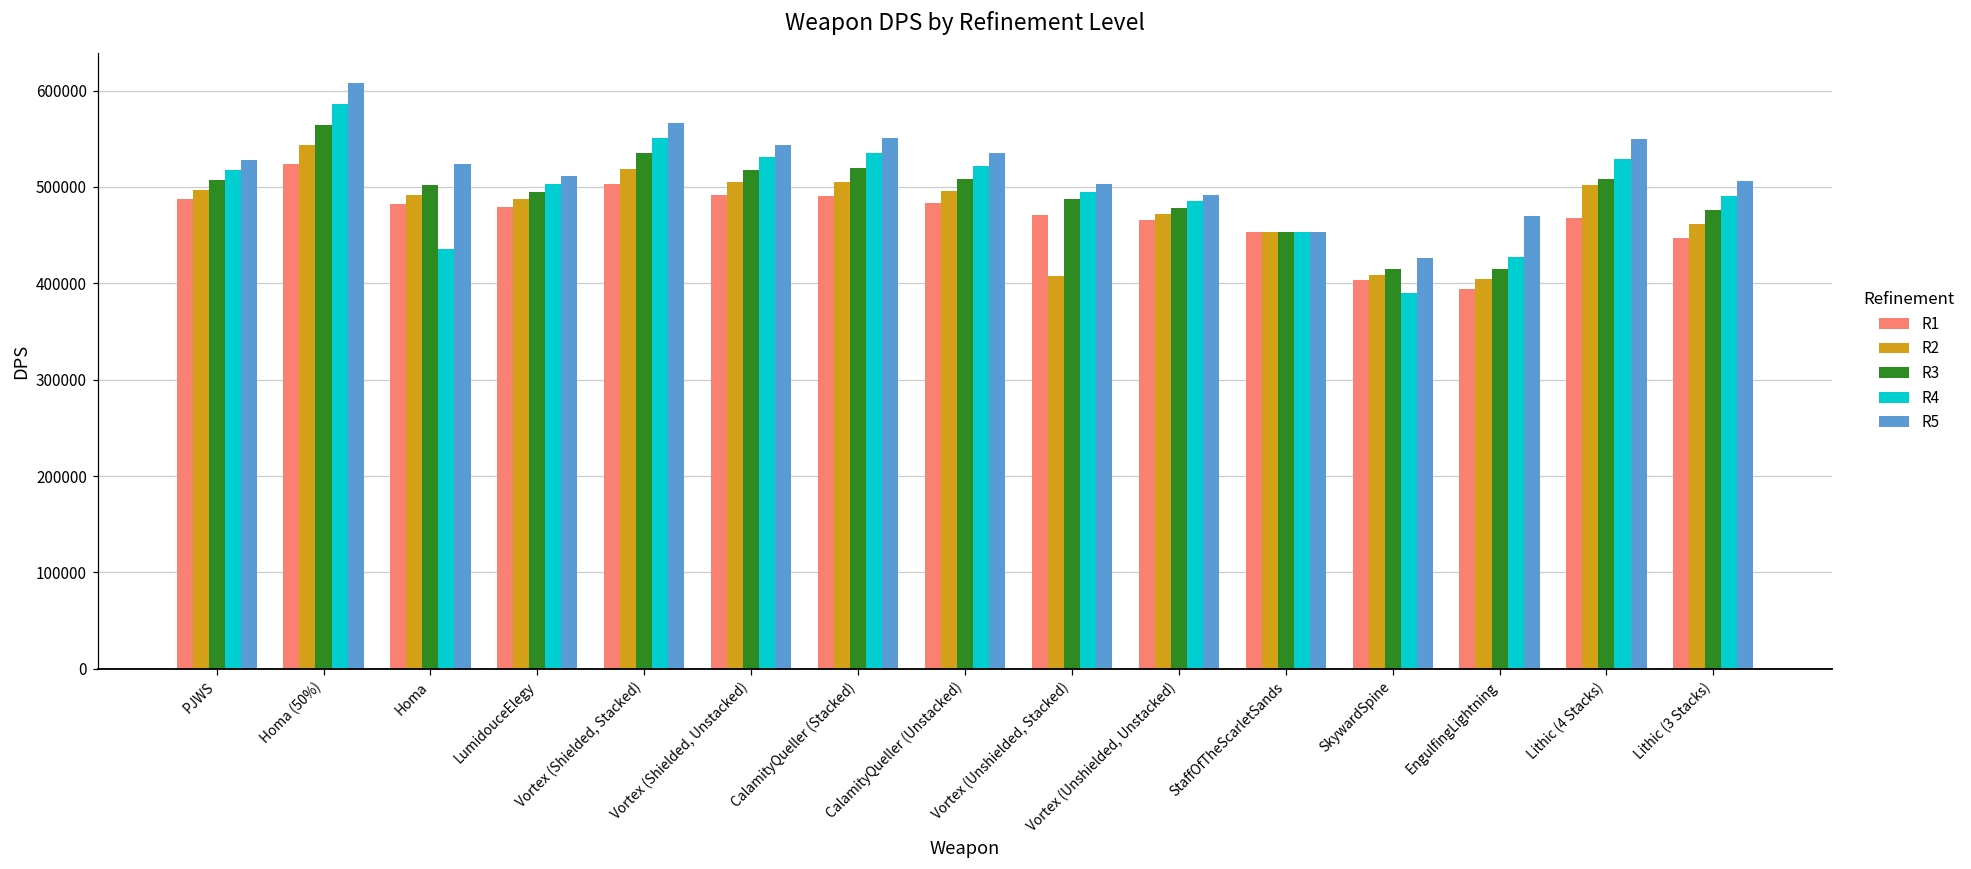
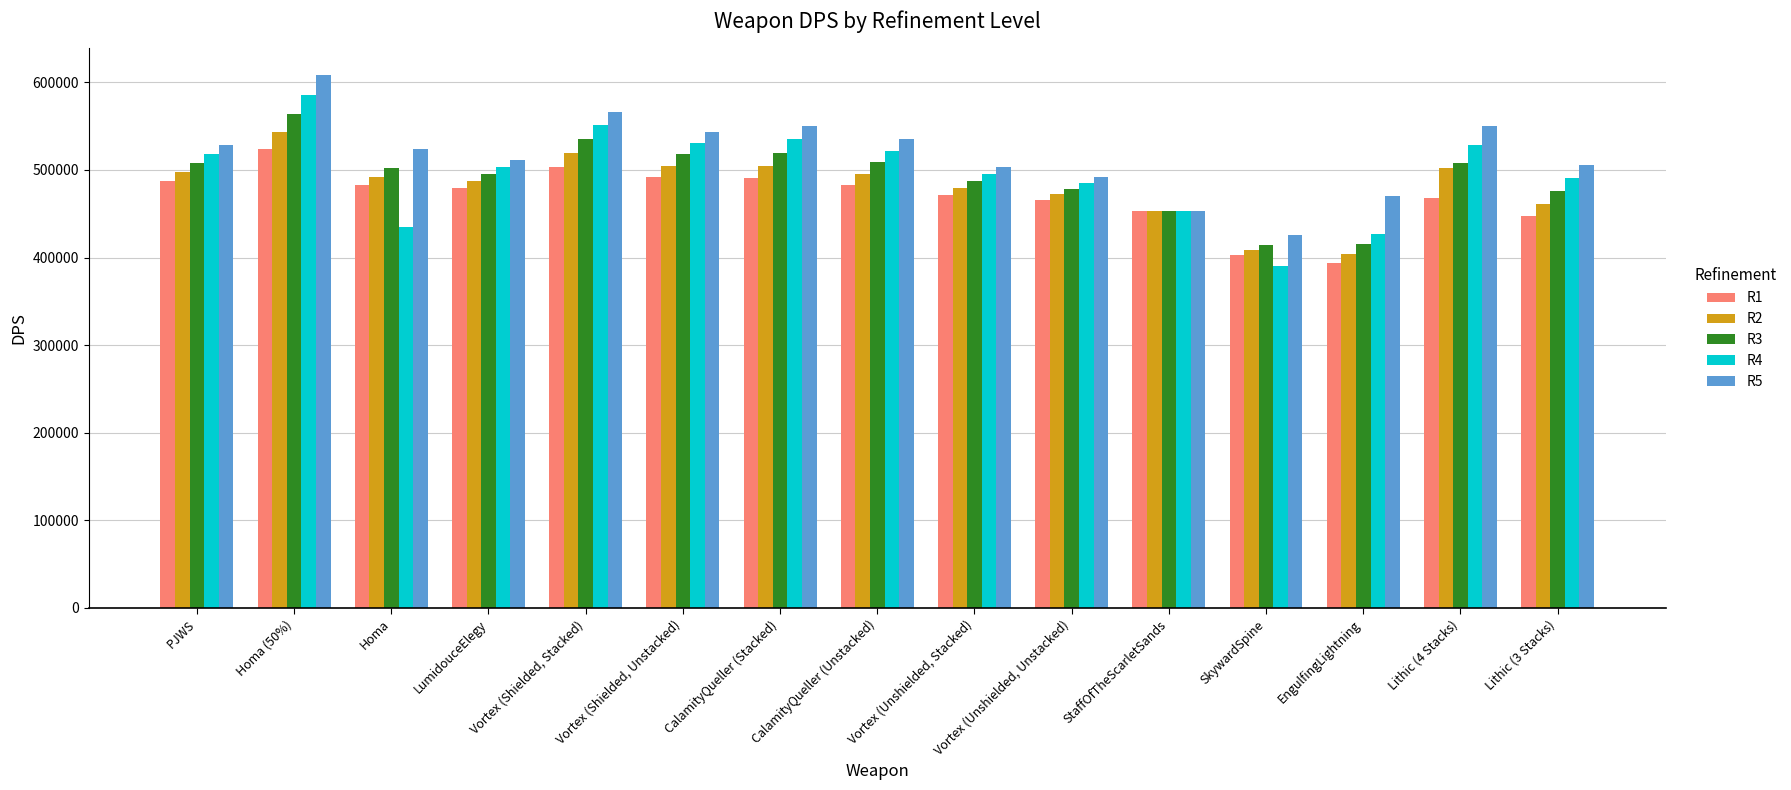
R2, Vortex (Unshielded, Stacked): 410000 -> 480000
